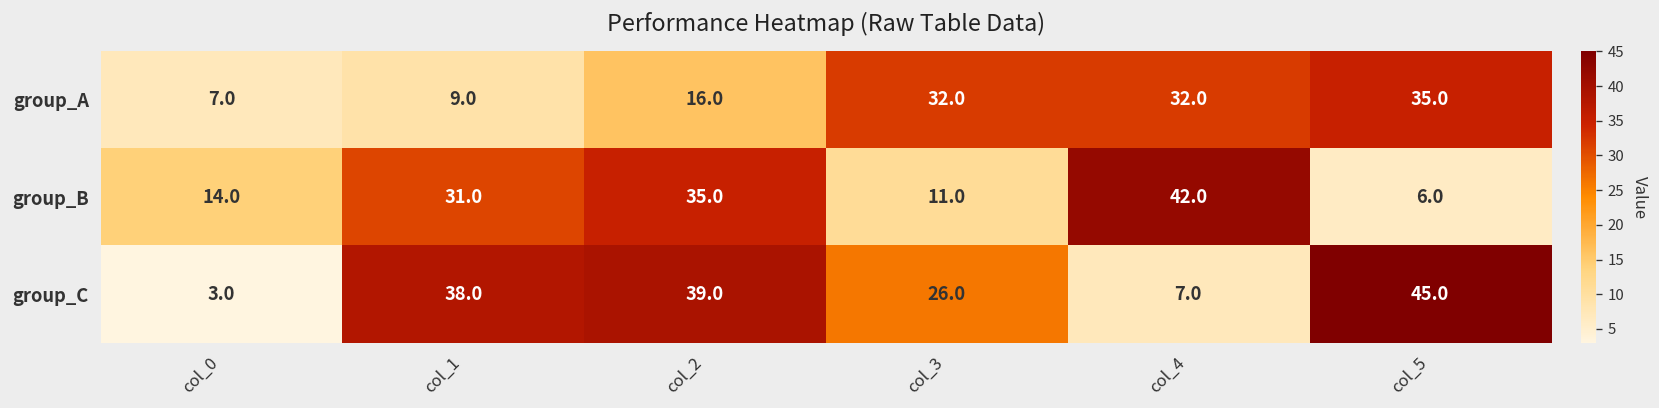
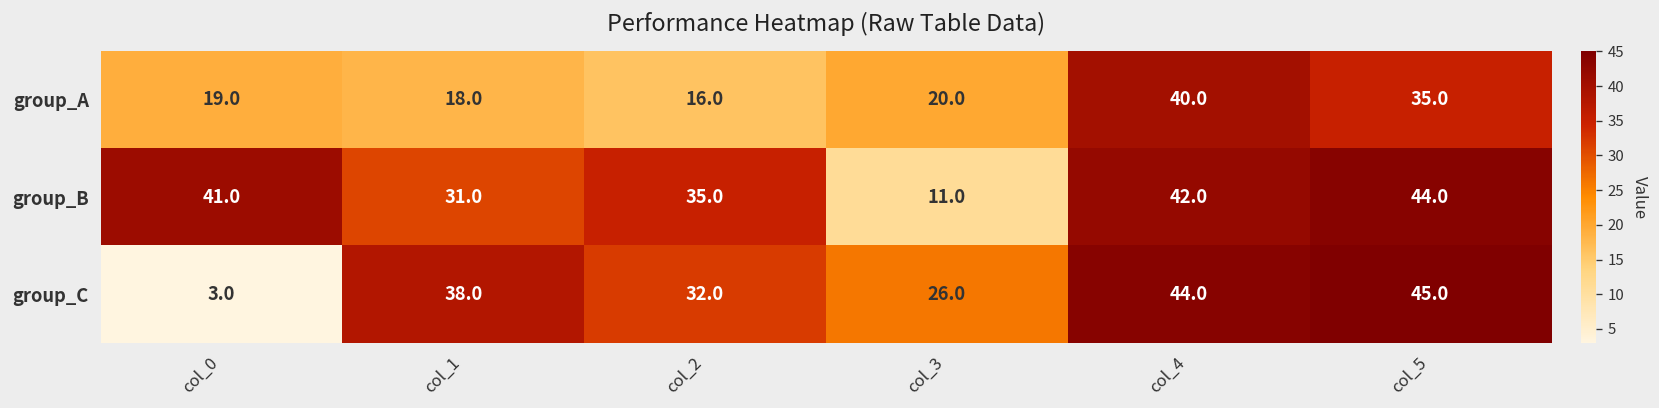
group_A, col_0: 7.0 -> 19.0
group_A, col_1: 9.0 -> 18.0
group_A, col_3: 32.0 -> 20.0
group_A, col_4: 32.0 -> 40.0
group_B, col_0: 14.0 -> 41.0
group_B, col_5: 6.0 -> 44.0
group_C, col_2: 39.0 -> 32.0
group_C, col_4: 7.0 -> 44.0
